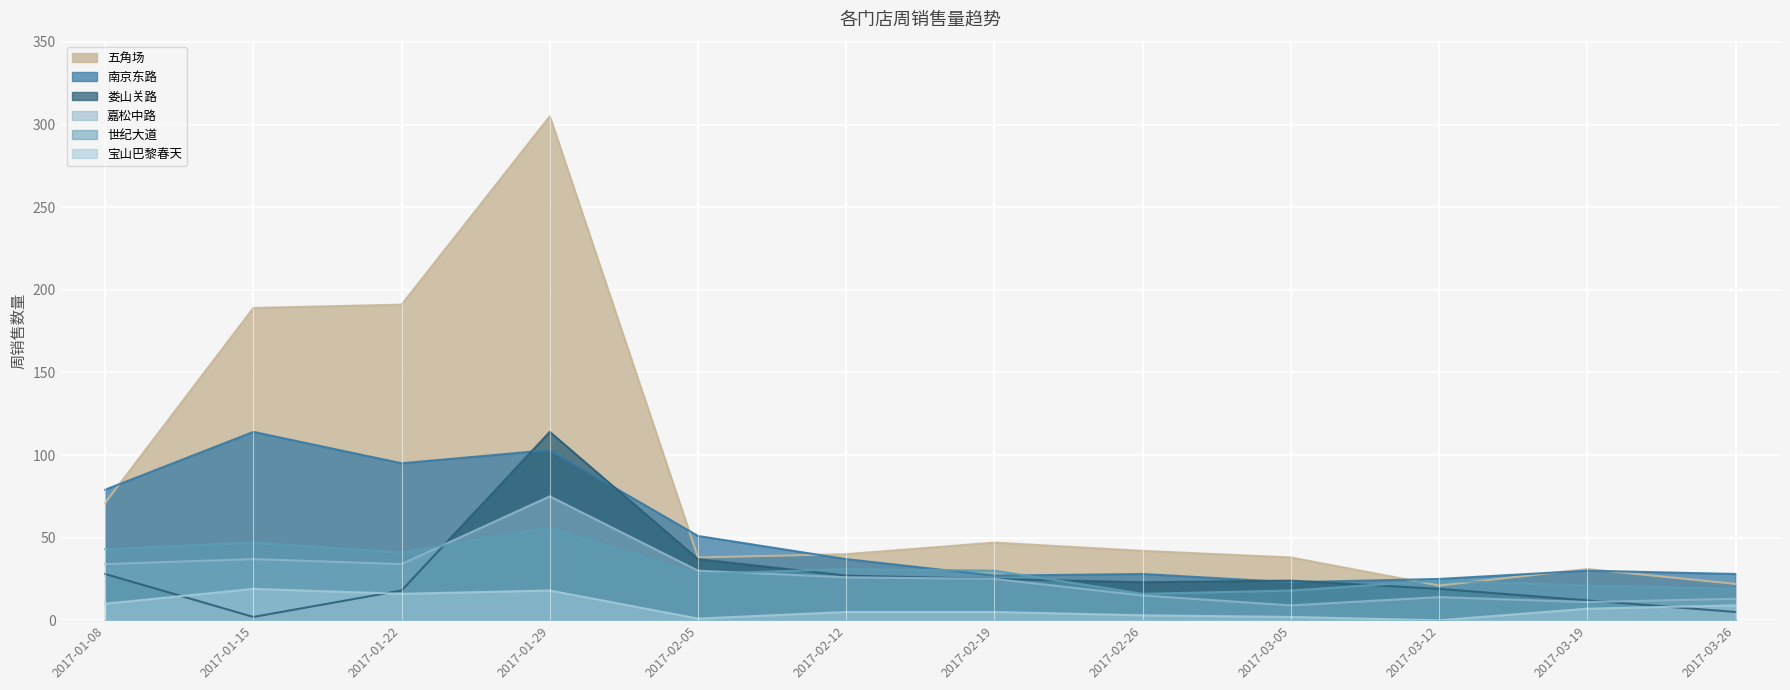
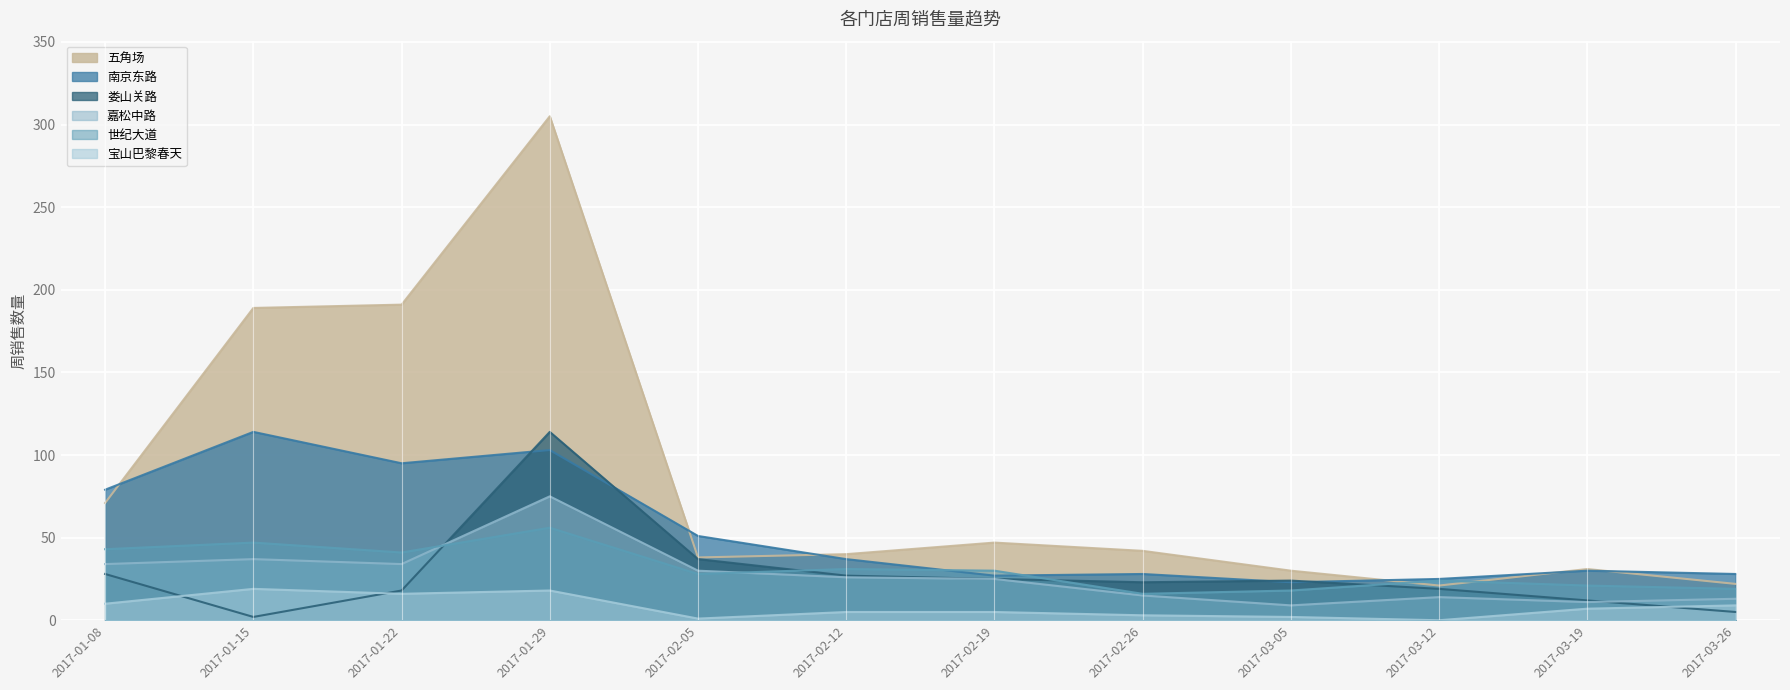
五角场, 2017-03-05: 38 -> 30
